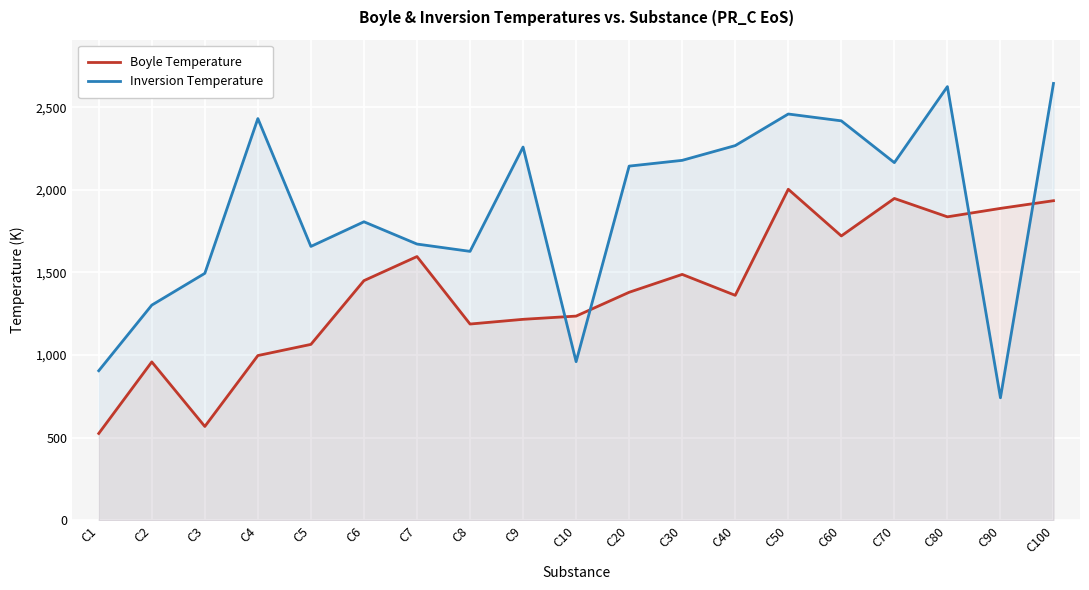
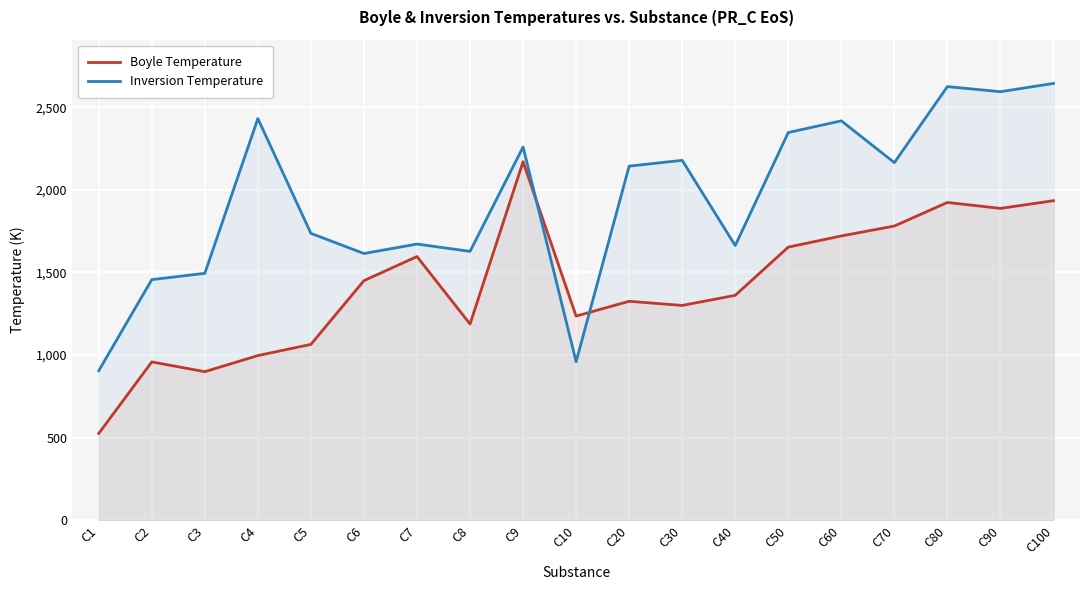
Inversion Temperature, C2: 1,300 -> 1,460
Boyle Temperature, C3: 570 -> 900
Inversion Temperature, C5: 1,660 -> 1,740
Inversion Temperature, C6: 1,810 -> 1,610
Boyle Temperature, C9: 1,220 -> 2,170
Boyle Temperature, C20: 1,380 -> 1,330
Boyle Temperature, C30: 1,490 -> 1,300
Inversion Temperature, C40: 2,270 -> 1,660
Boyle Temperature, C50: 2,000 -> 1,650
Inversion Temperature, C50: 2,460 -> 2,350
Boyle Temperature, C70: 1,950 -> 1,780
Boyle Temperature, C80: 1,840 -> 1,920
Inversion Temperature, C90: 740 -> 2,590
